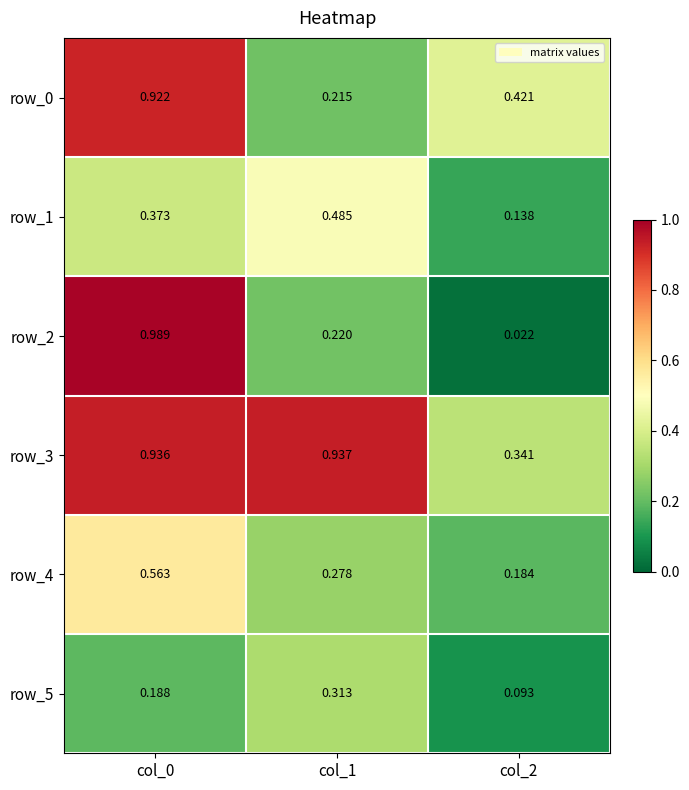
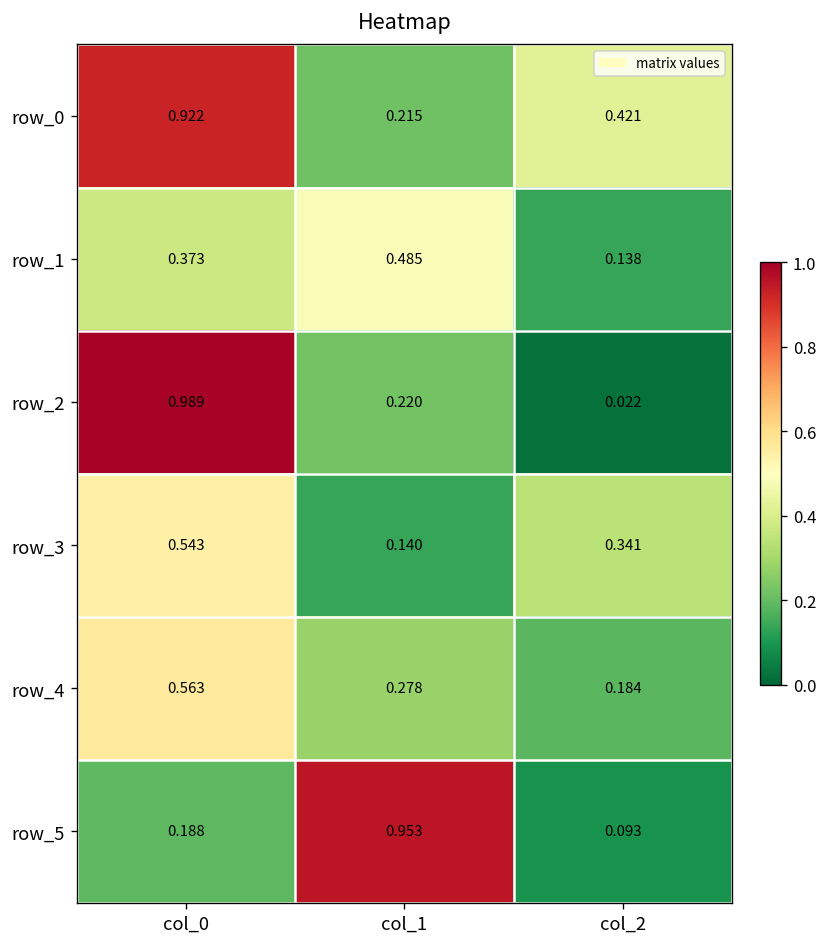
row_3, col_0: 0.936 -> 0.543
row_3, col_1: 0.937 -> 0.140
row_5, col_1: 0.313 -> 0.953
